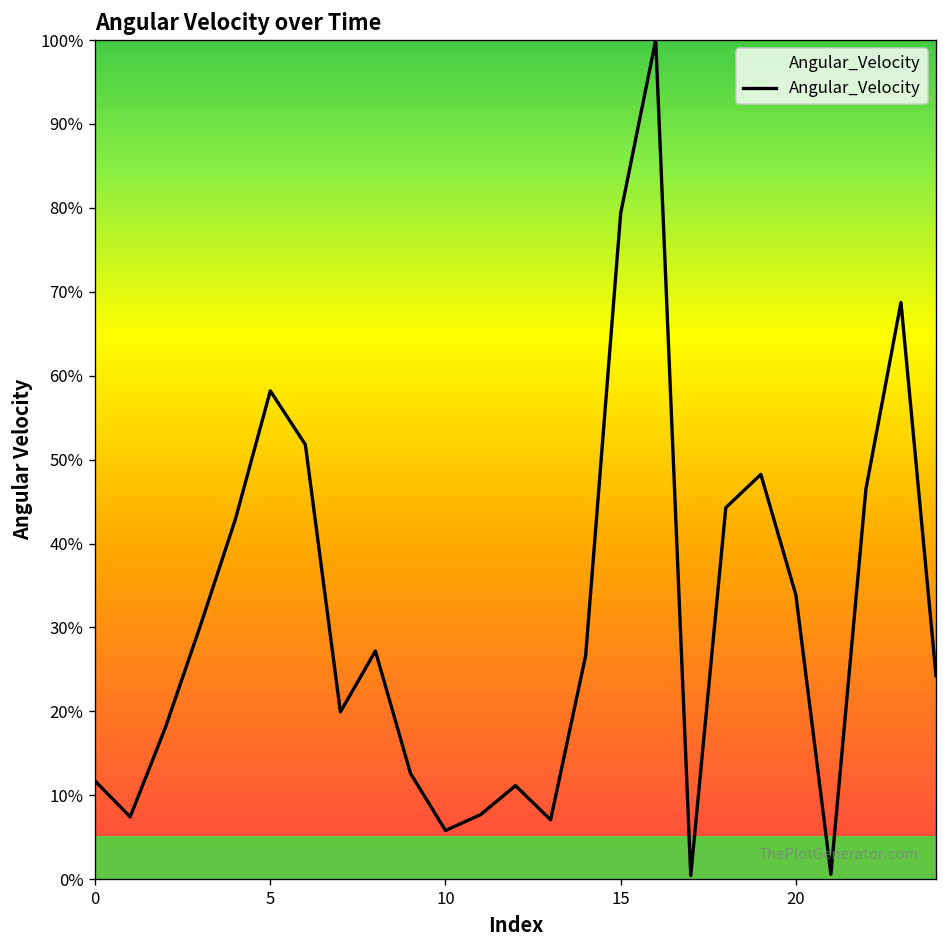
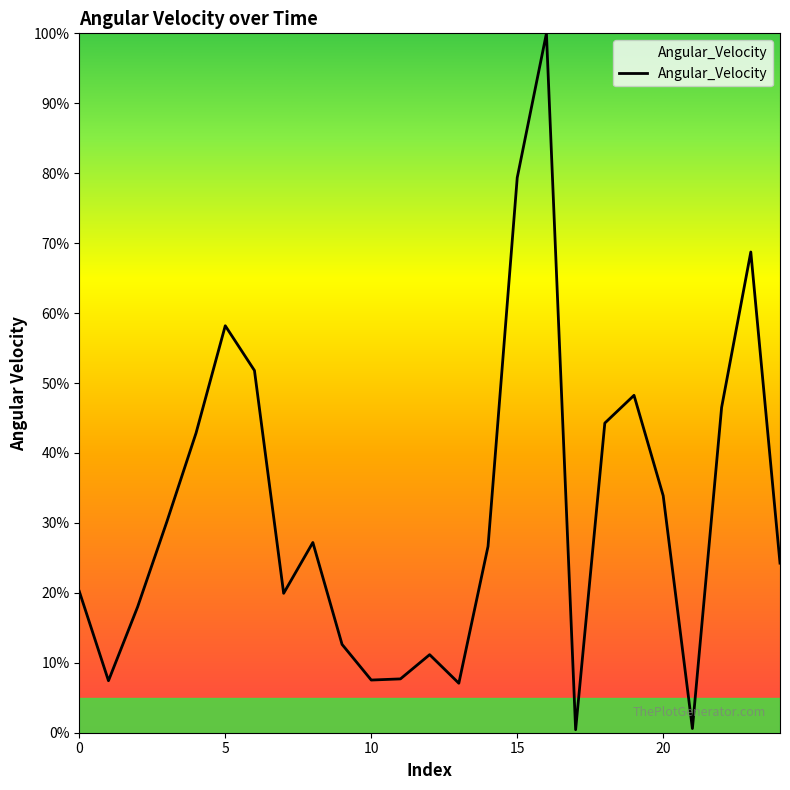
0: 12% -> 20%
10: 6% -> 8%
